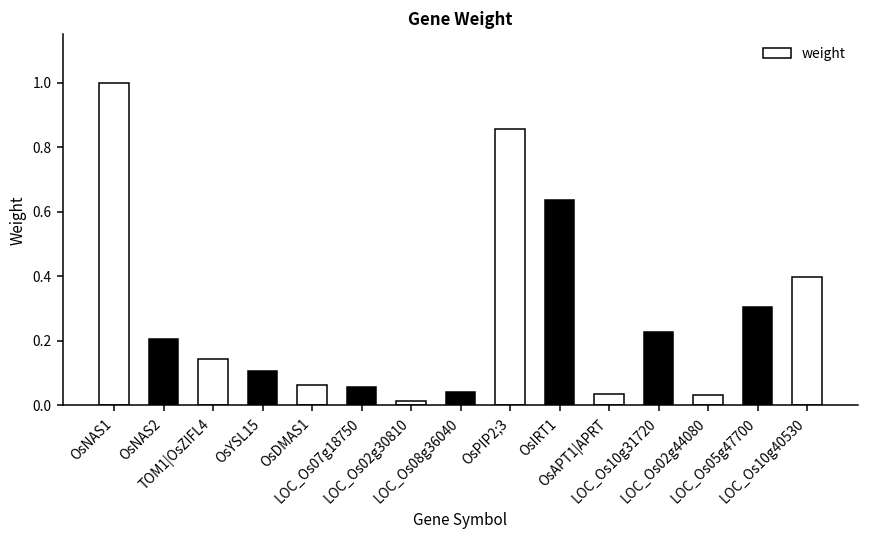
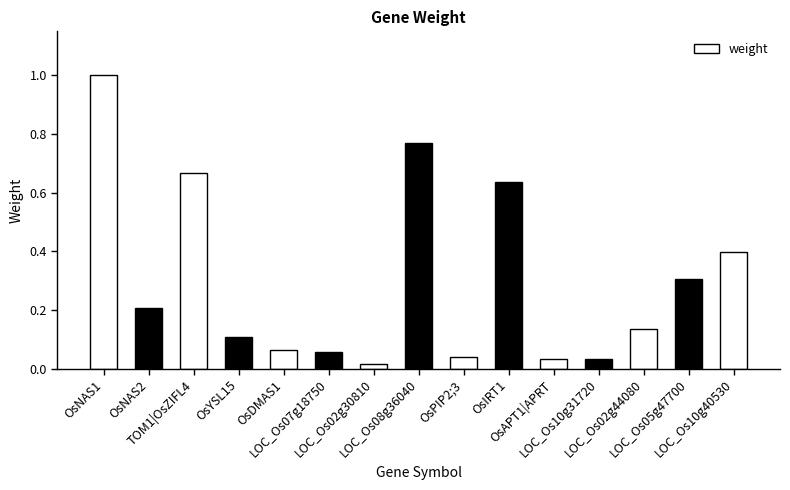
TOM1|OsZIFL4: 0.14 -> 0.67
LOC_Os08g36040: 0.04 -> 0.77
OsPIP2;3: 0.86 -> 0.04
LOC_Os10g31720: 0.23 -> 0.03
LOC_Os02g44080: 0.03 -> 0.13
